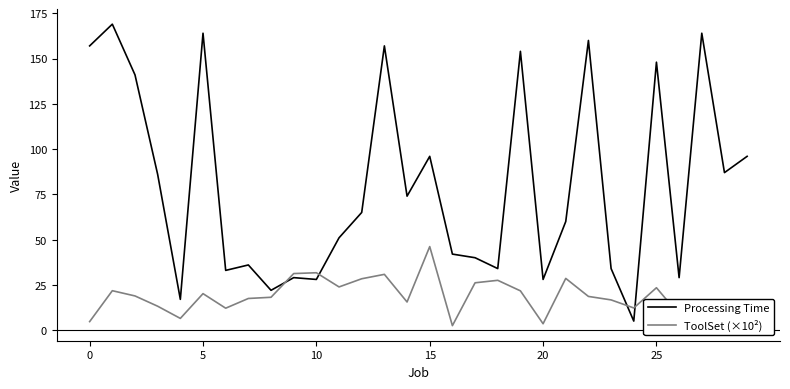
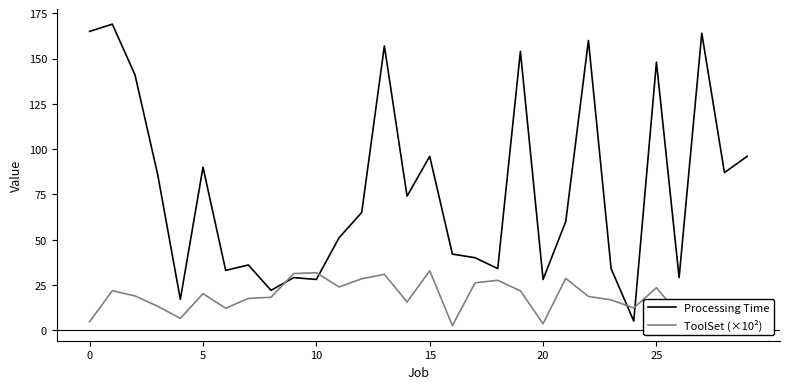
Processing Time, 0: 157 -> 165
Processing Time, 5: 164 -> 90
ToolSet (×10²), 15: 46 -> 33
